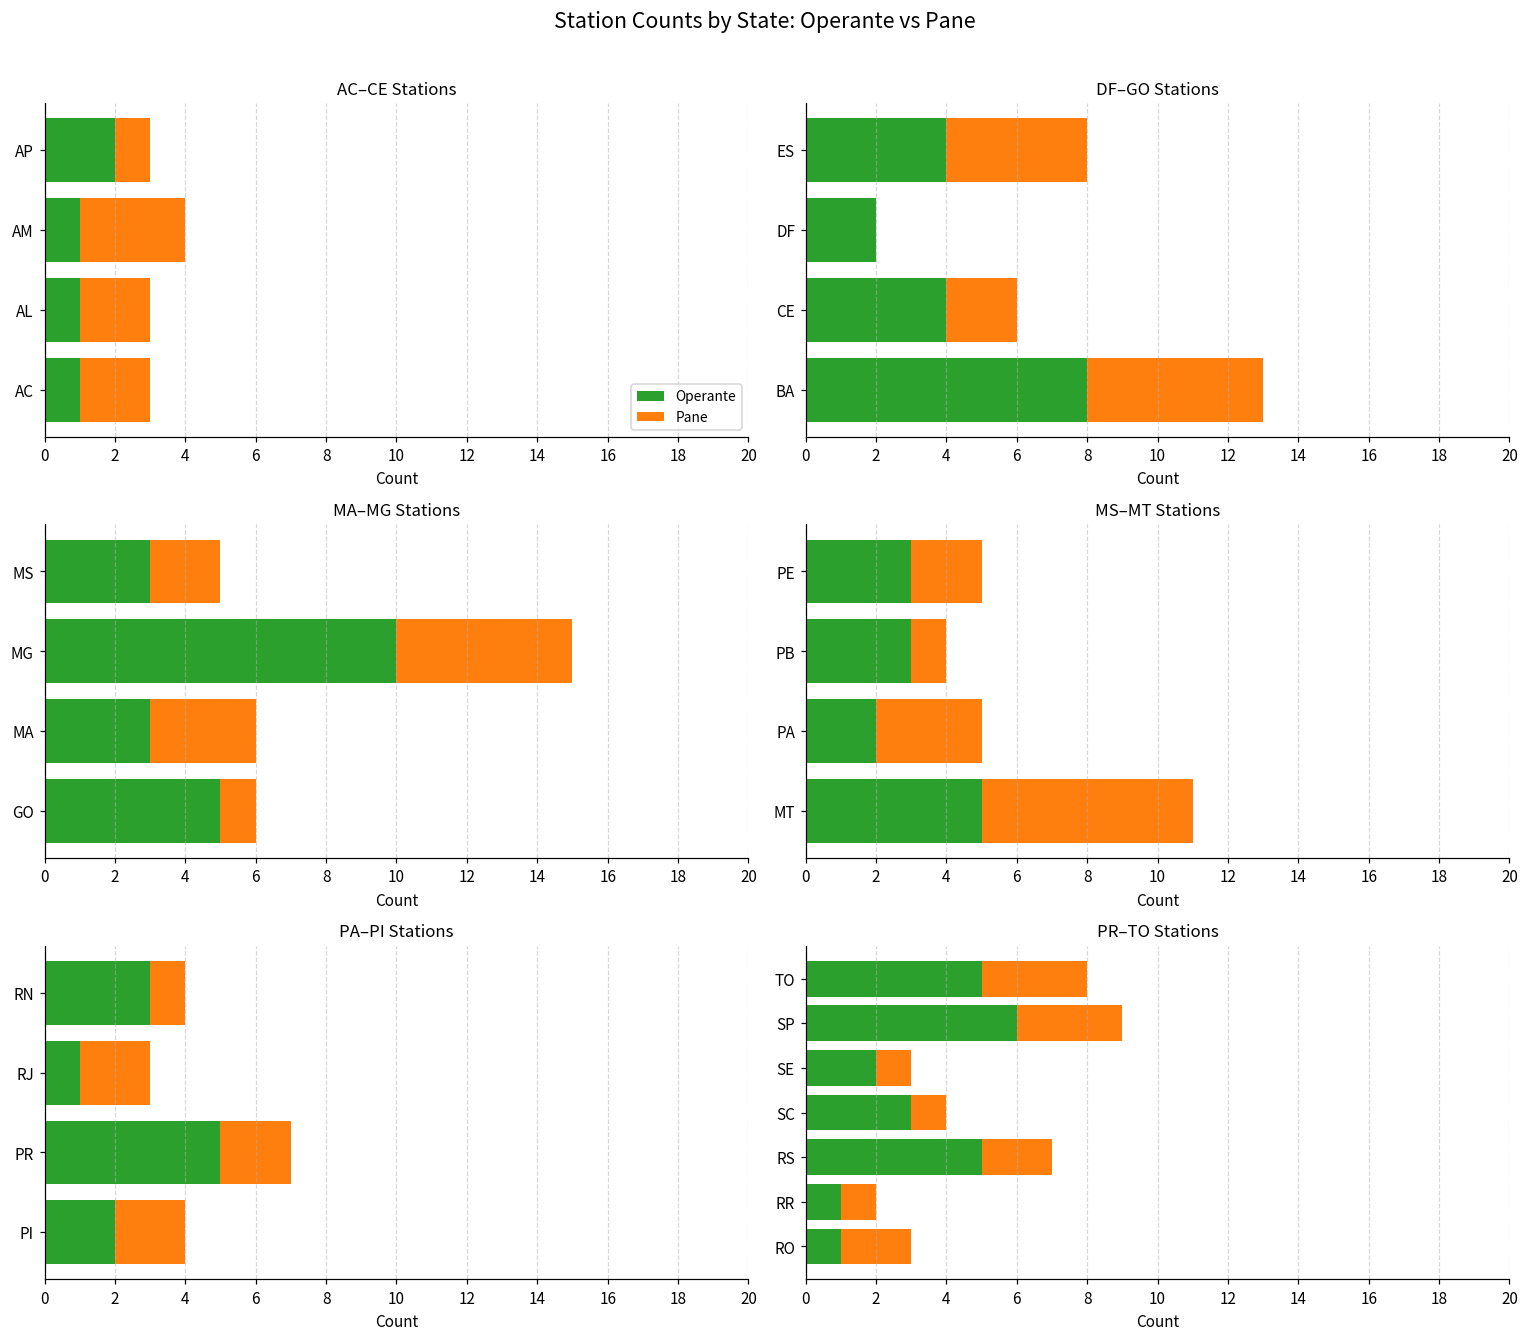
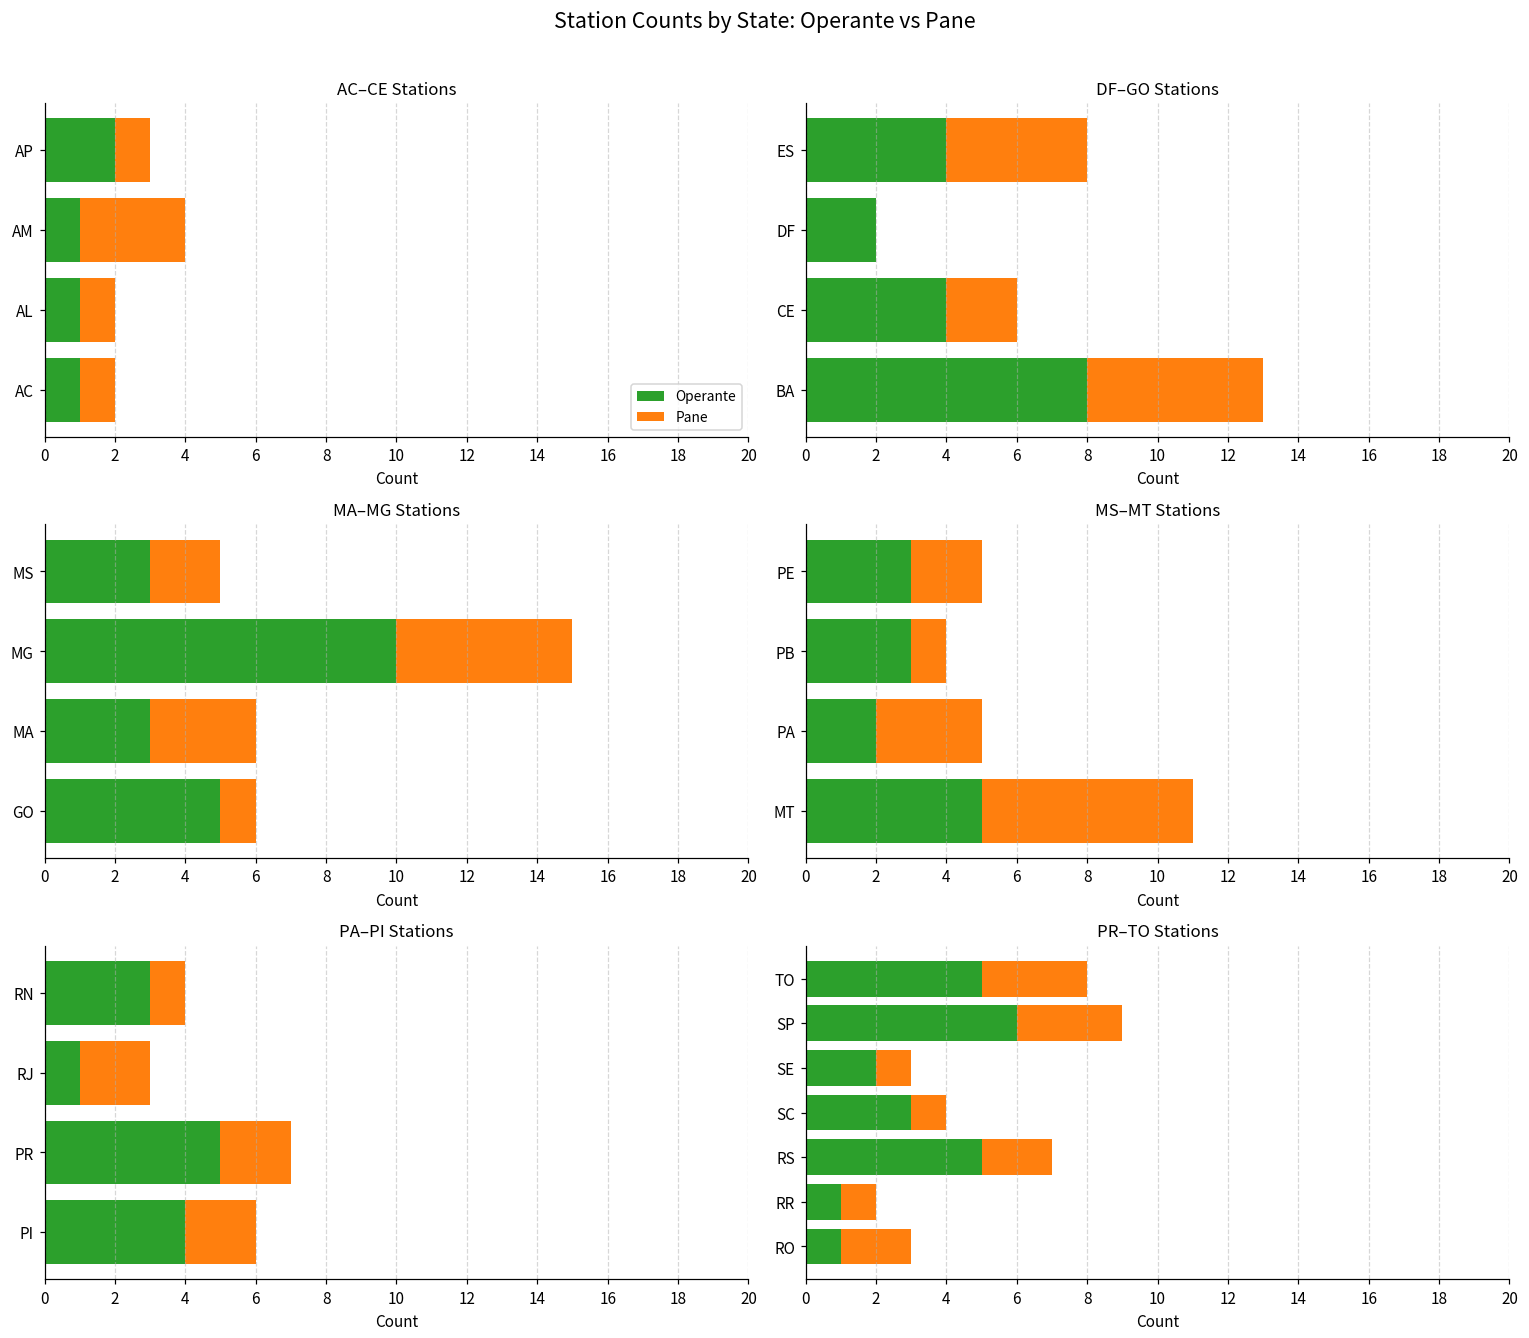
AC–CE Stations, Pane, AL: 2 -> 1
AC–CE Stations, Pane, AC: 2 -> 1
PA–PI Stations, Operante, PI: 2 -> 4
